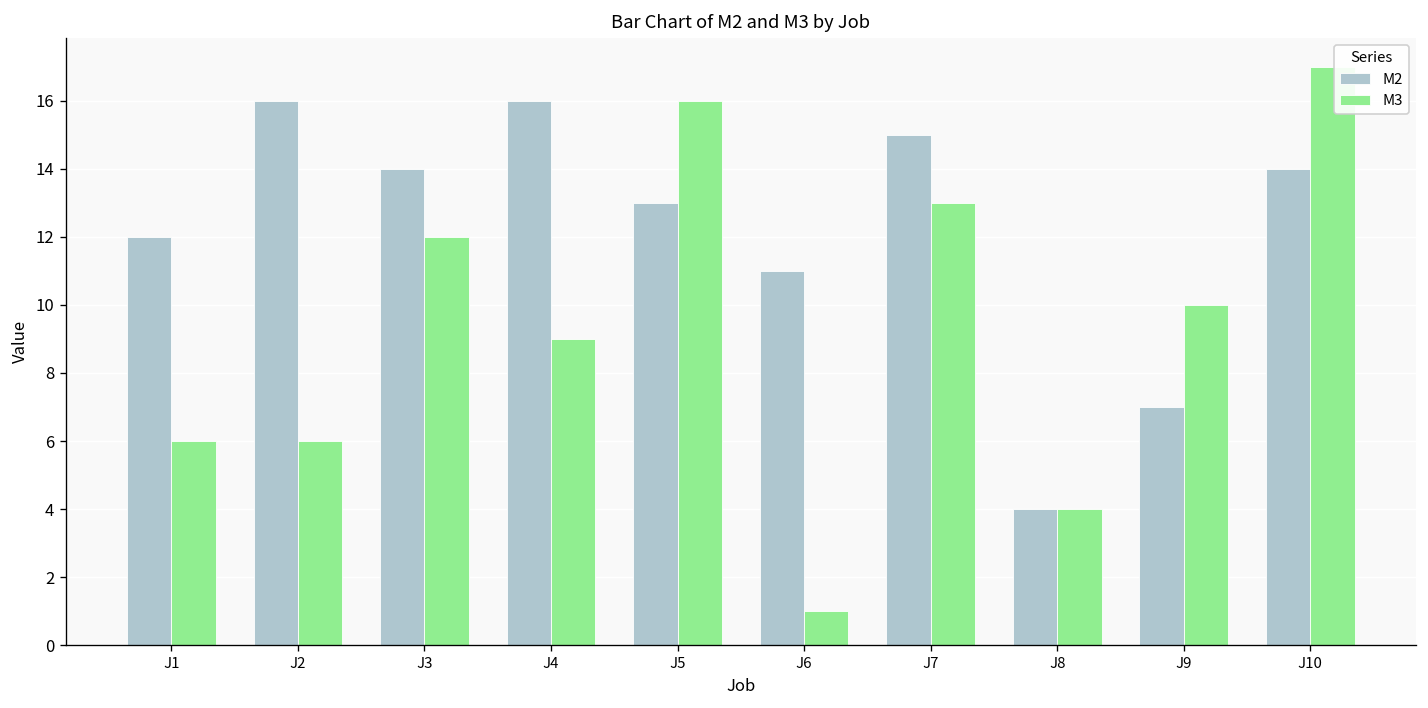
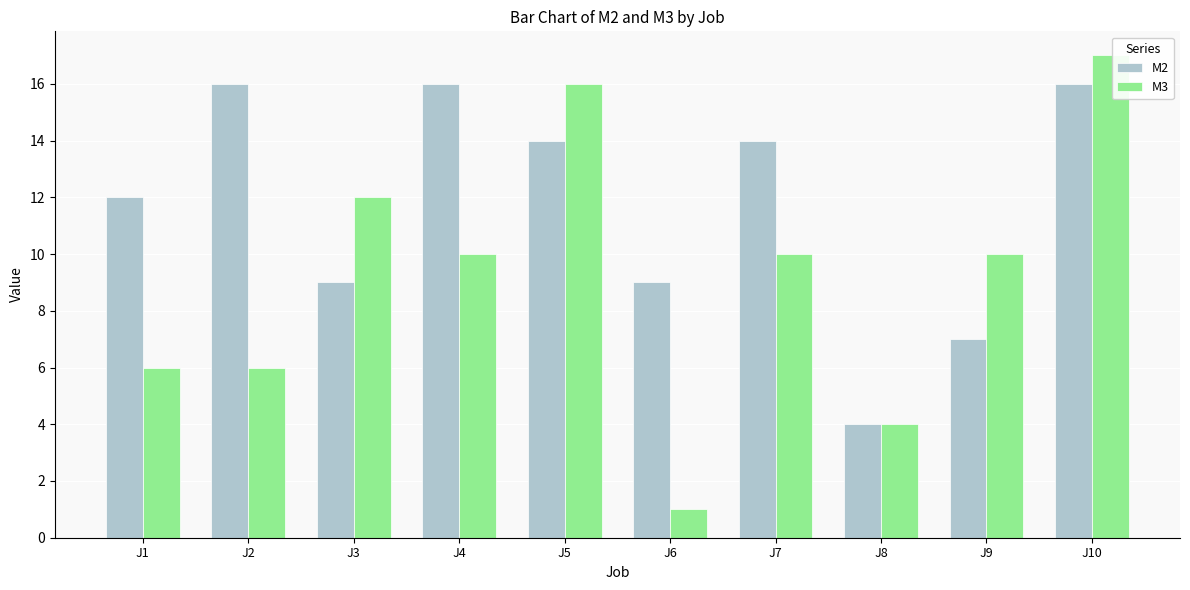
M2, J3: 14 -> 9
M3, J4: 9 -> 10
M2, J5: 13 -> 14
M2, J6: 11 -> 9
M2, J7: 15 -> 14
M3, J7: 13 -> 10
M2, J10: 14 -> 16
